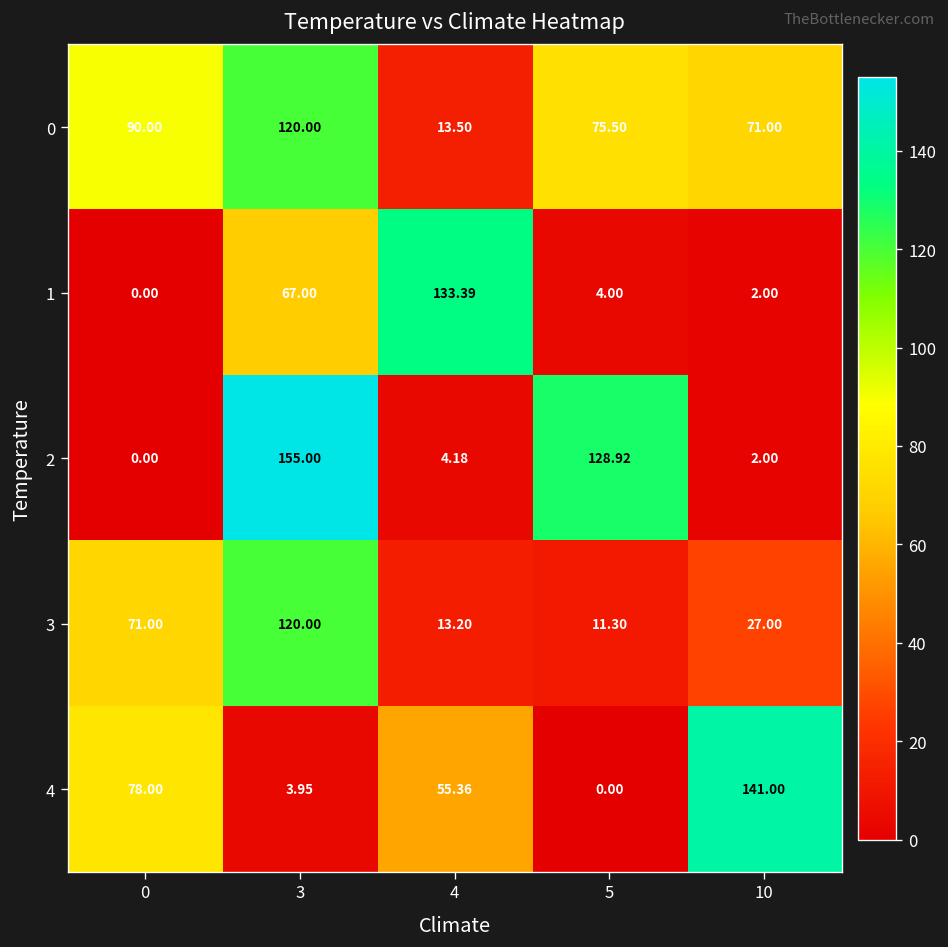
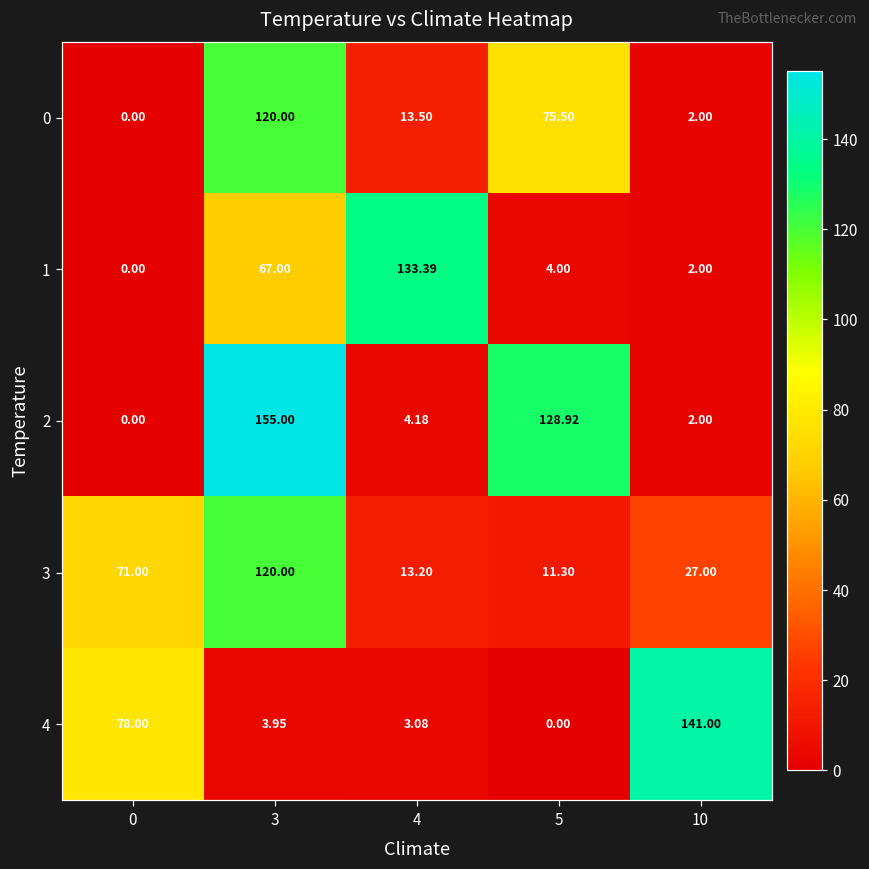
0, 0: 90.00 -> 0.00
0, 10: 71.00 -> 2.00
4, 4: 55.36 -> 3.08
